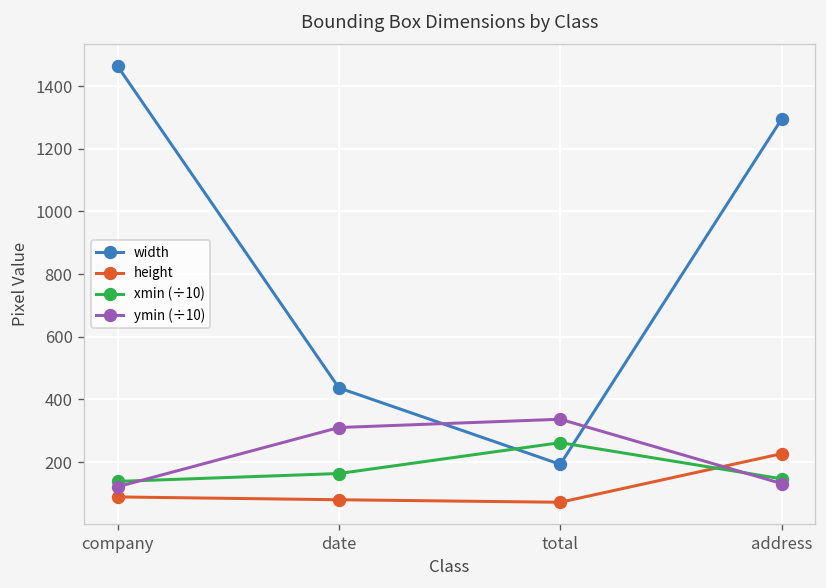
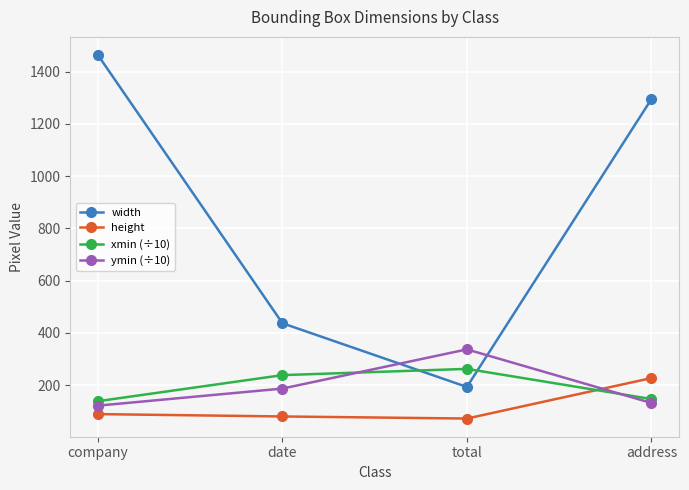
xmin (÷10), date: 160 -> 240
ymin (÷10), date: 310 -> 190
